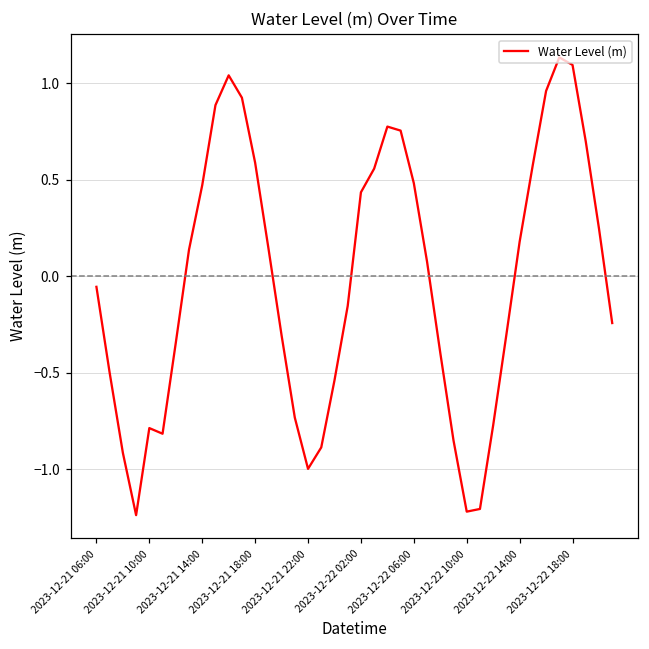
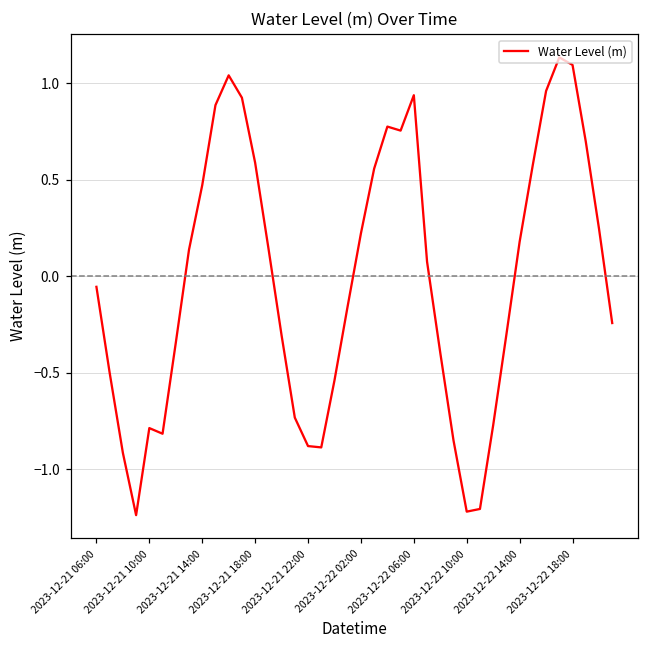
2023-12-21 22:00: -1.00 -> -0.88
2023-12-22 02:00: 0.43 -> 0.22
2023-12-22 06:00: 0.48 -> 0.94
